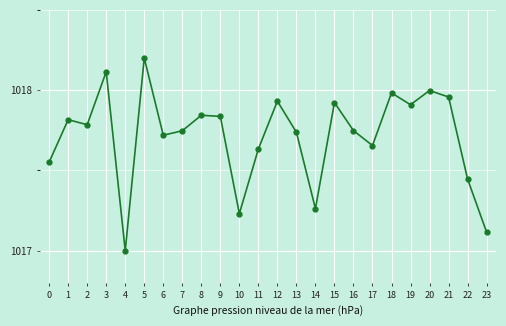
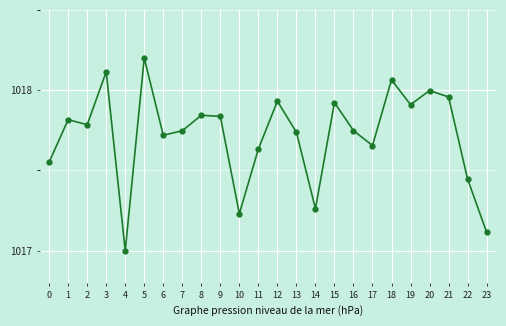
18: 1017.98 -> 1018.06
